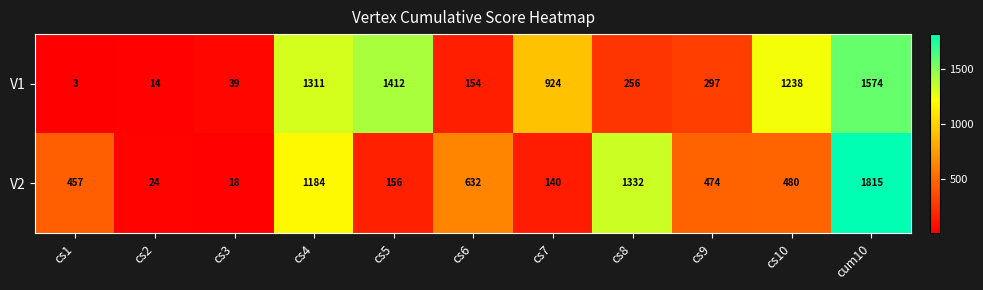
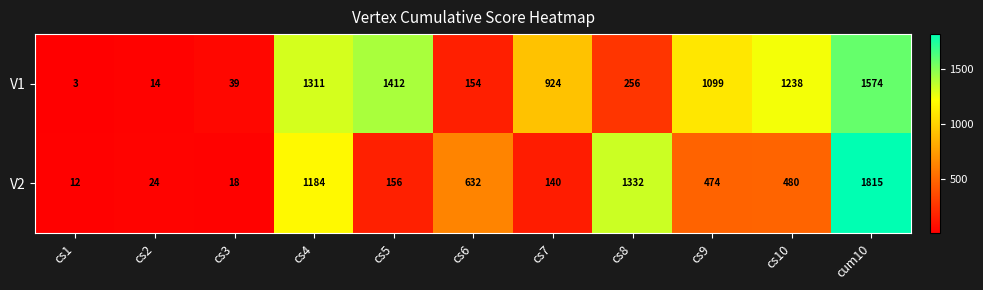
V1, cs9: 297 -> 1099
V2, cs1: 457 -> 12
